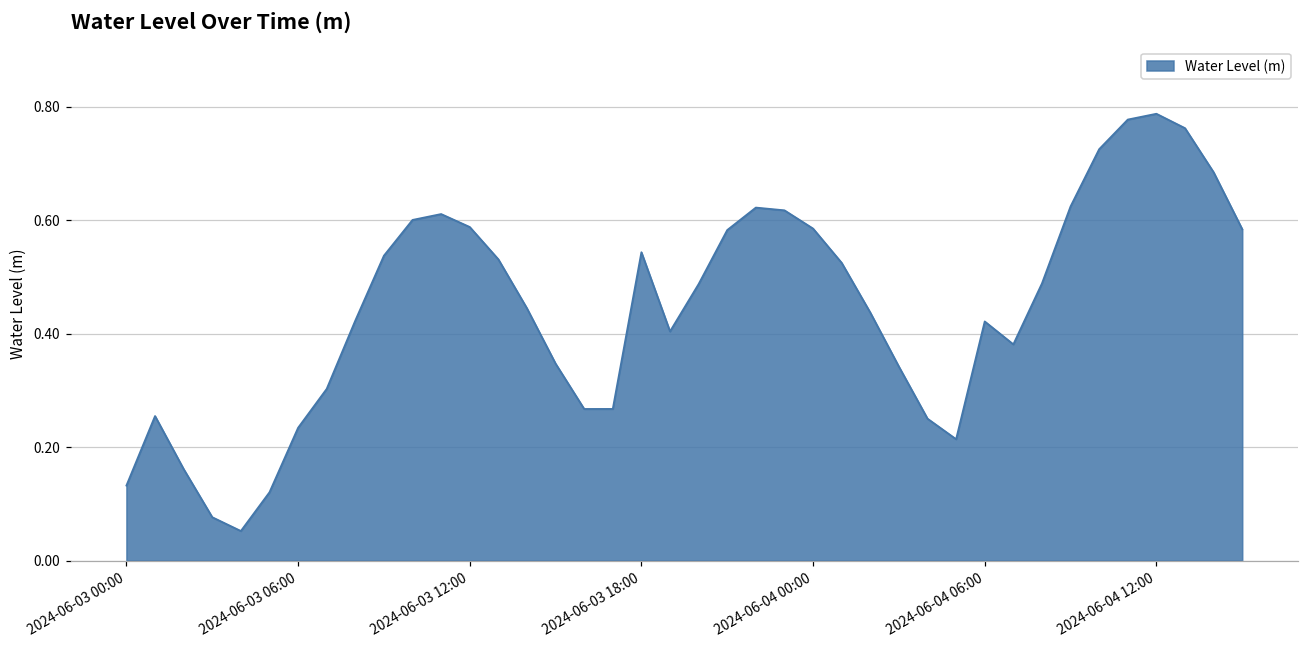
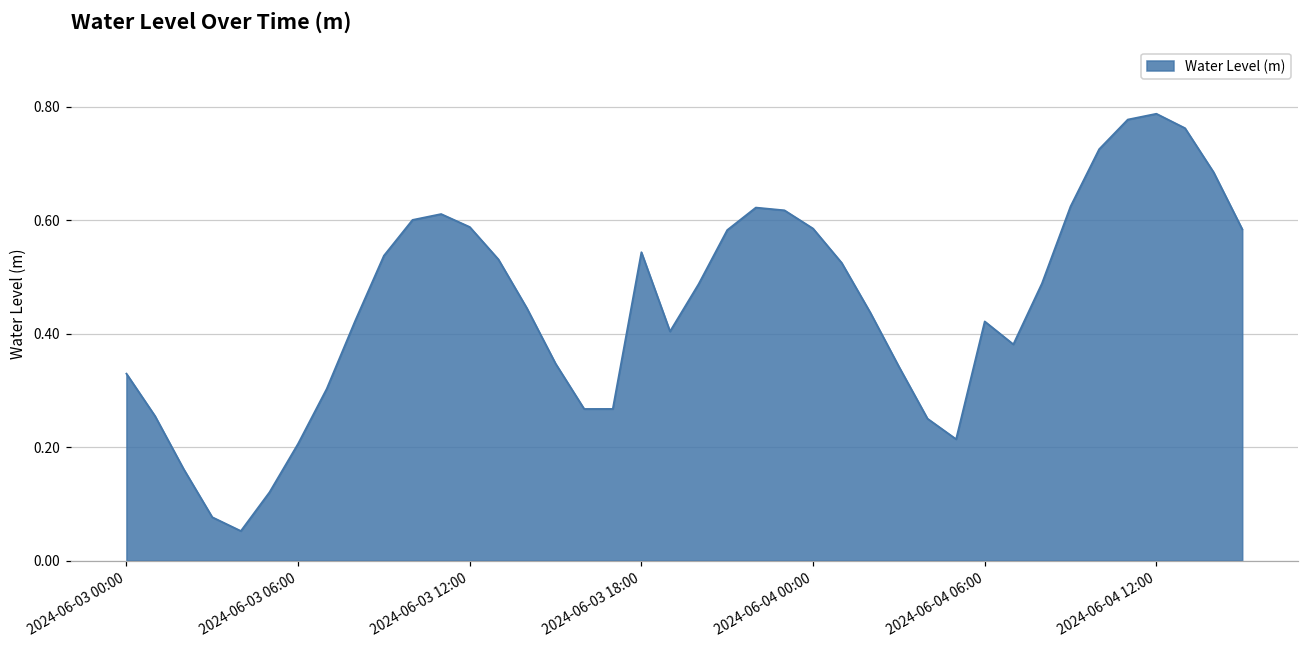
2024-06-03 00:00: 0.13 -> 0.33
2024-06-03 06:00: 0.23 -> 0.21
